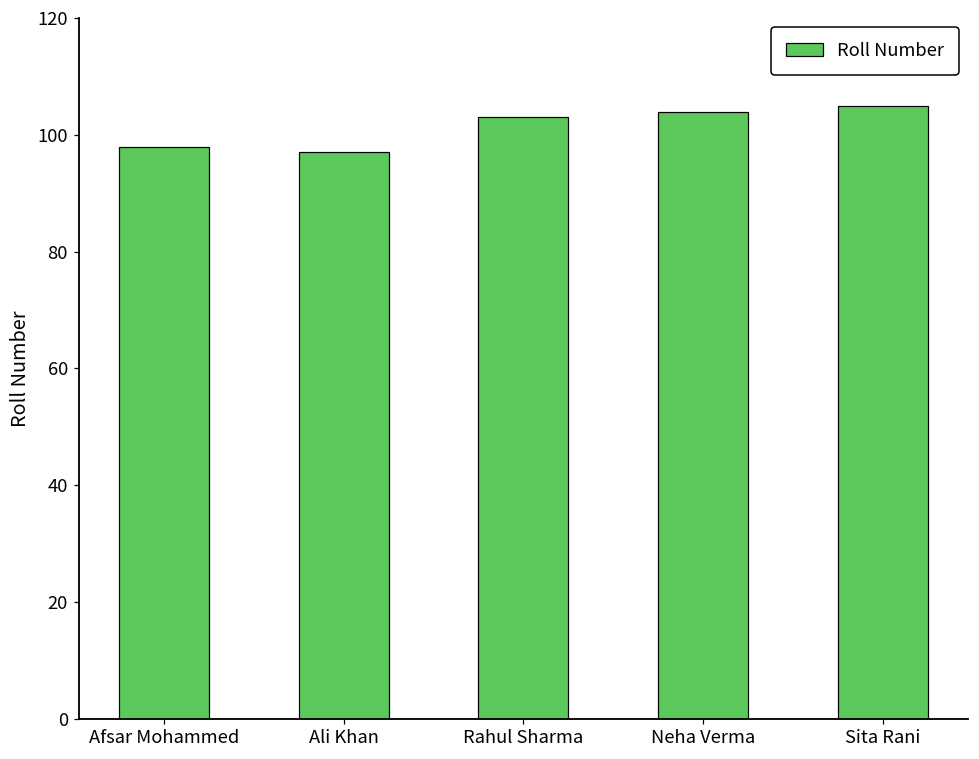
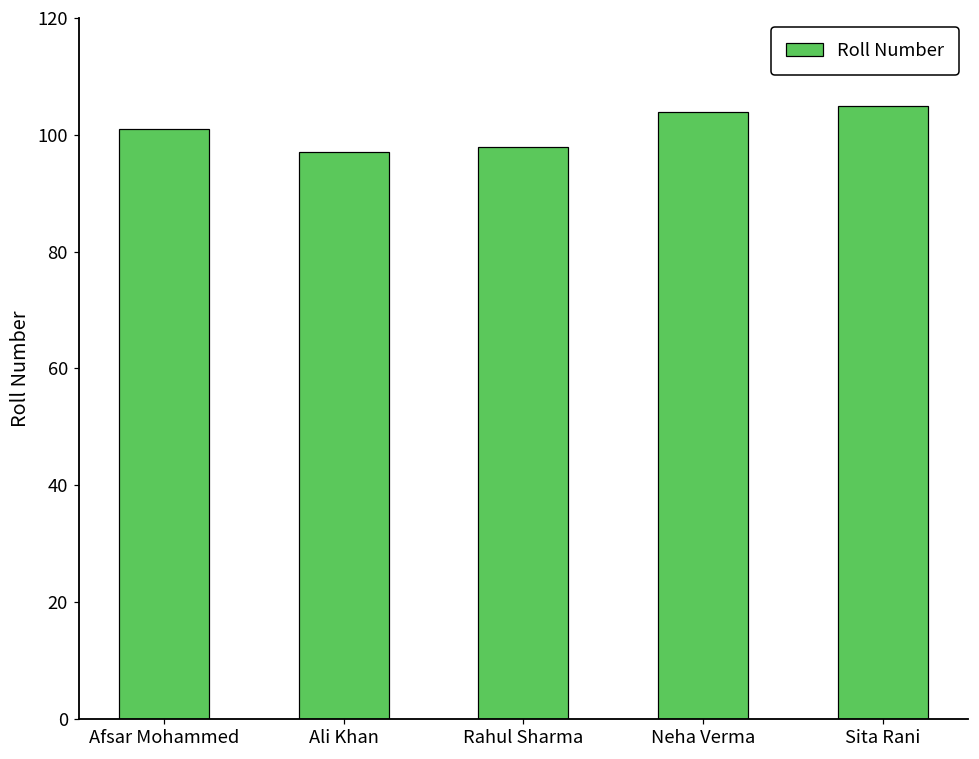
Afsar Mohammed: 98 -> 101
Rahul Sharma: 103 -> 98
